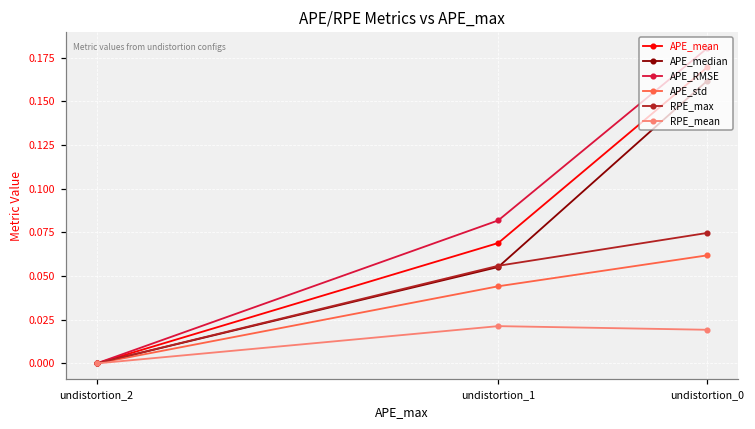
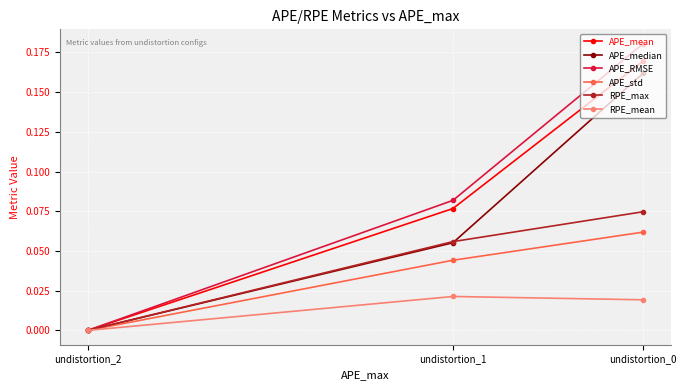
APE_mean, undistortion_1: 0.069 -> 0.077
